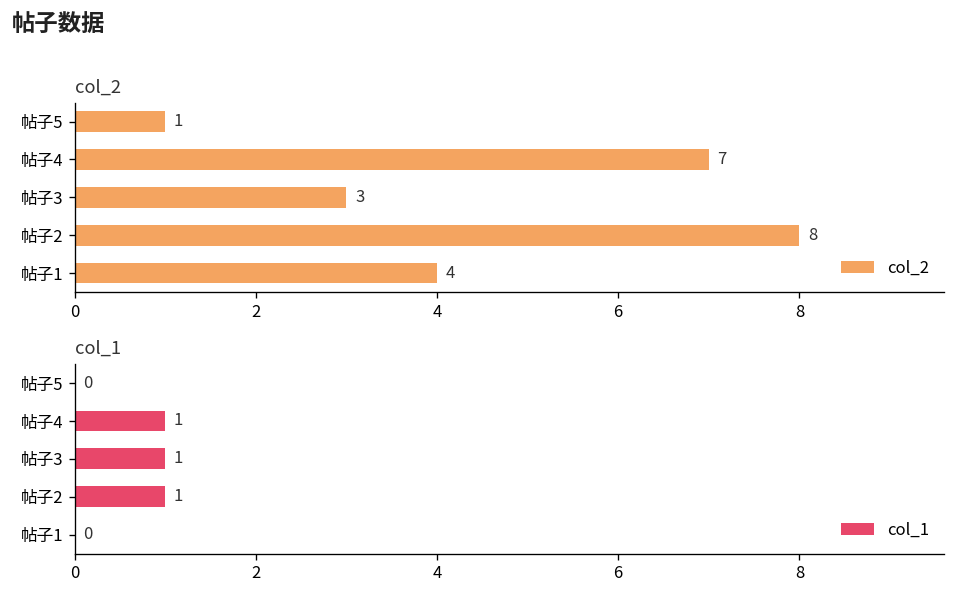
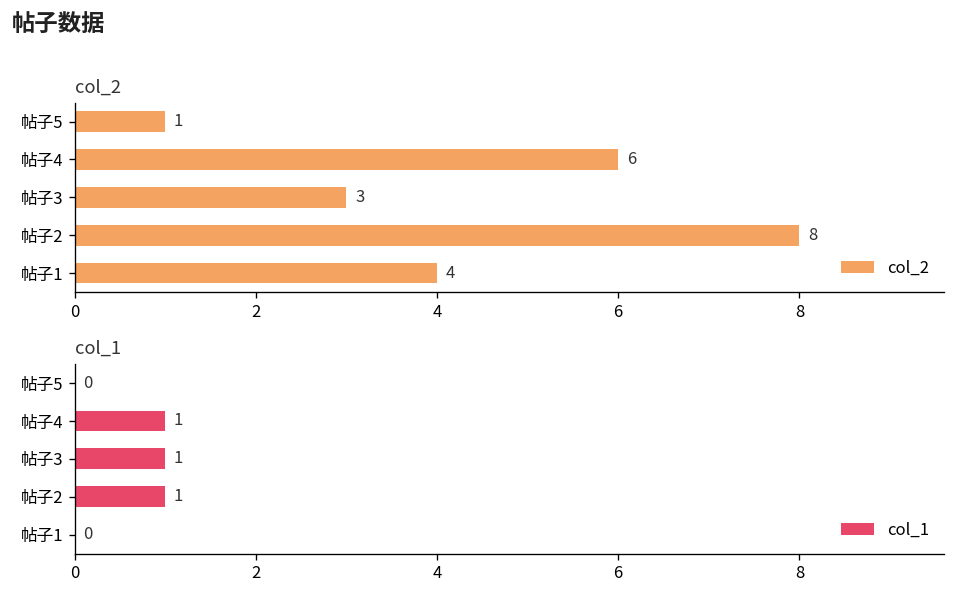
col_2, 帖子4: 7 -> 6
